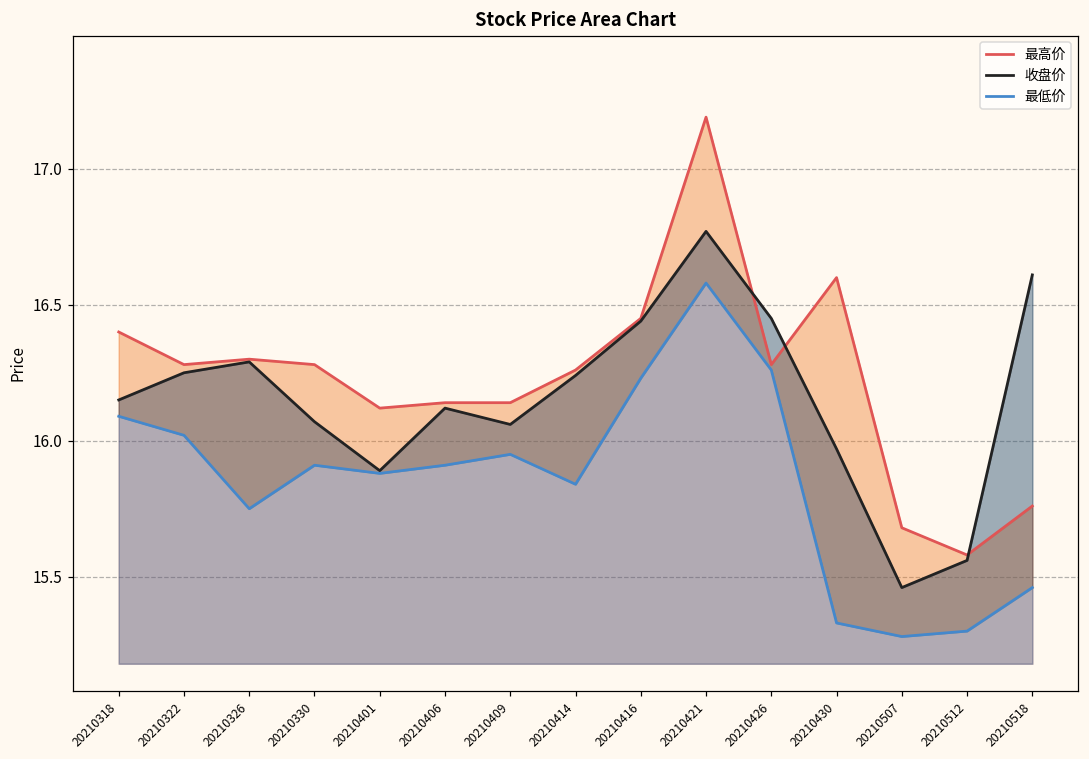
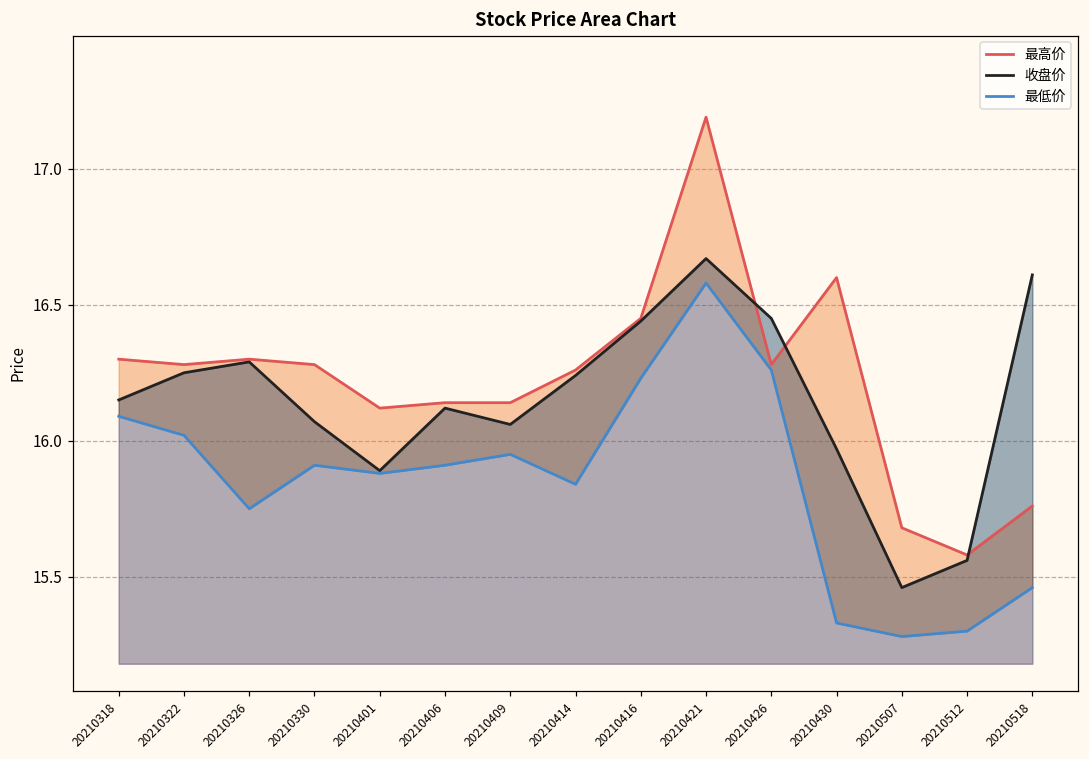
最高价, 20210318: 16.4 -> 16.3
收盘价, 20210421: 16.77 -> 16.67
